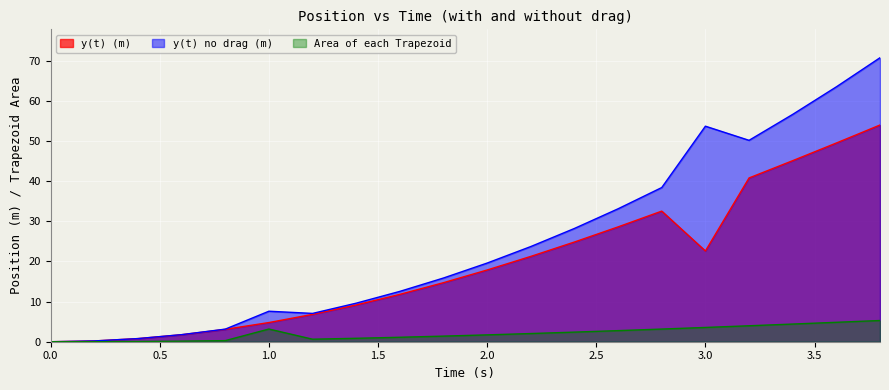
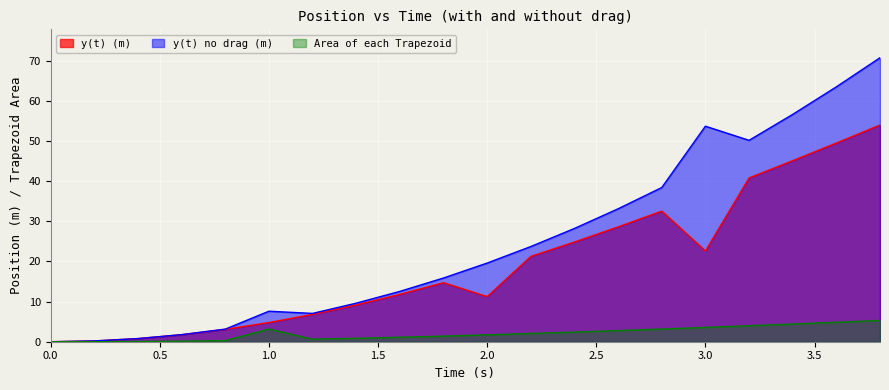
y(t) (m), 2.0: 18 -> 11
